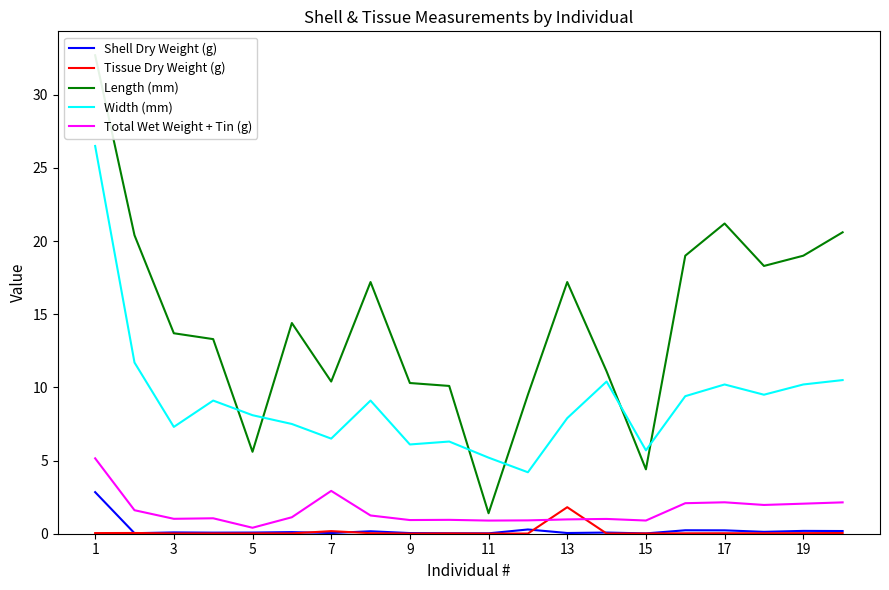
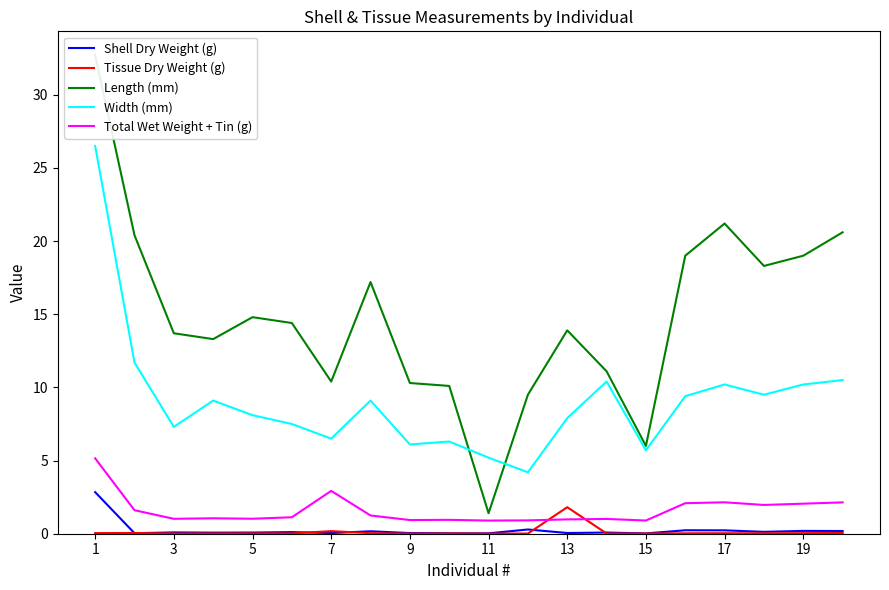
Length (mm), 5: 5.6 -> 14.8
Total Wet Weight + Tin (g), 5: 0.4 -> 1.0
Length (mm), 13: 17.2 -> 13.9
Length (mm), 15: 4.4 -> 6.0
